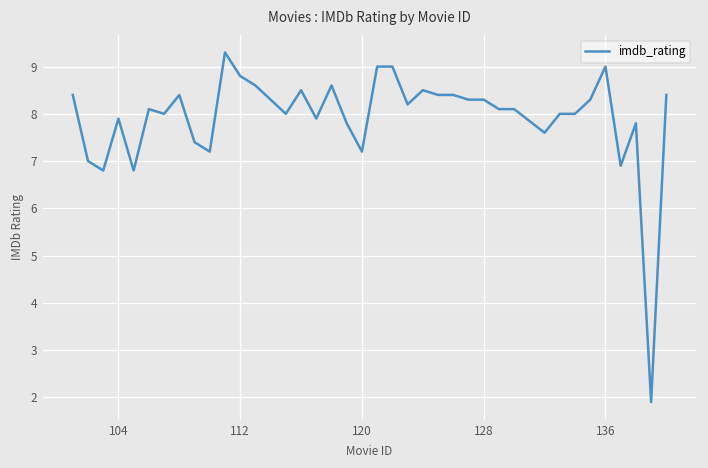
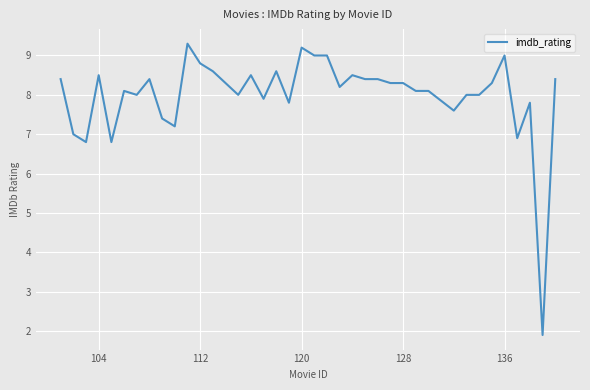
104: 7.9 -> 8.5
120: 7.2 -> 9.2
